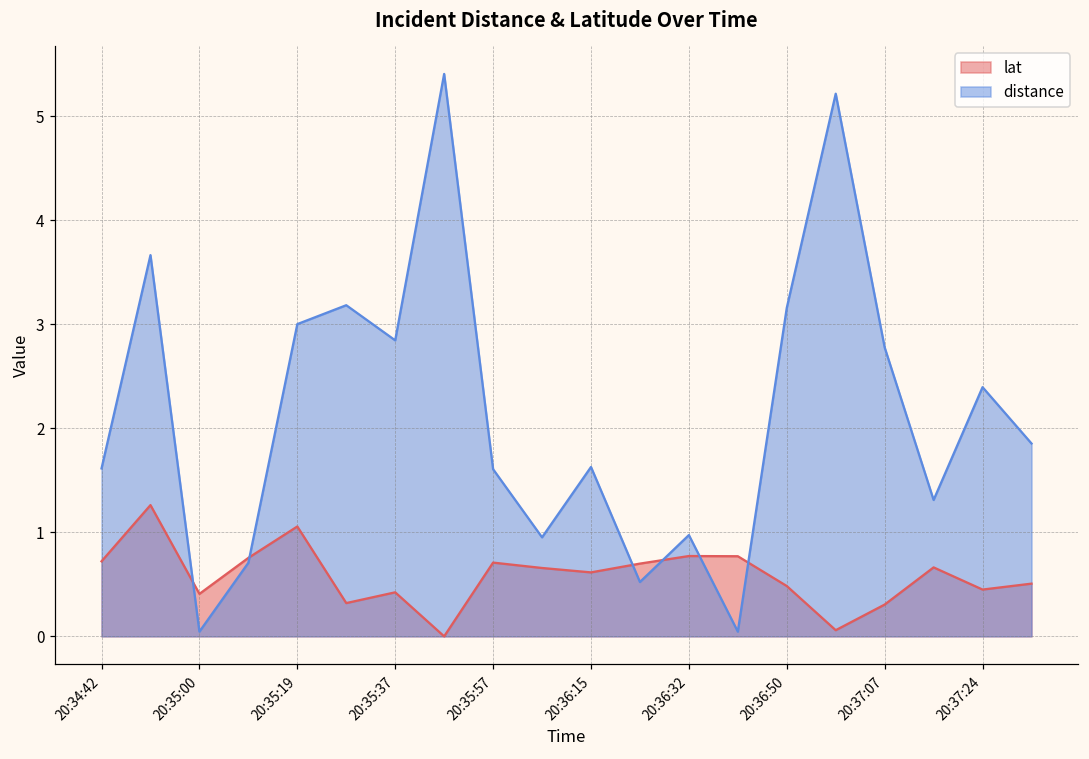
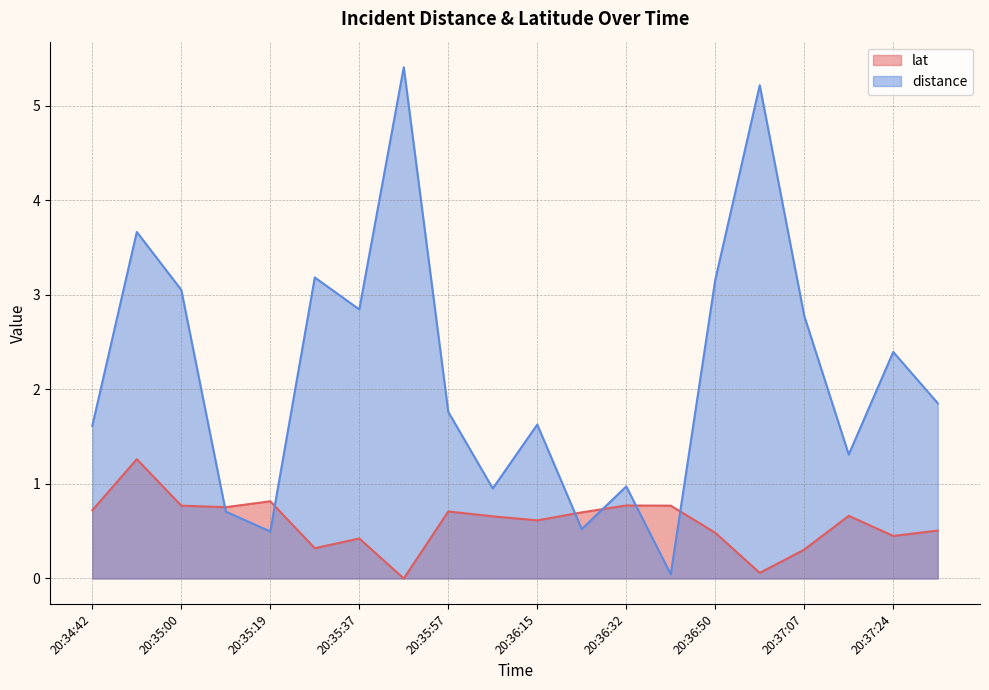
lat, 20:35:00: 0.4 -> 0.8
distance, 20:35:00: 0.0 -> 3.1
lat, 20:35:19: 1.1 -> 0.8
distance, 20:35:19: 3.0 -> 0.5
distance, 20:35:57: 1.6 -> 1.8
